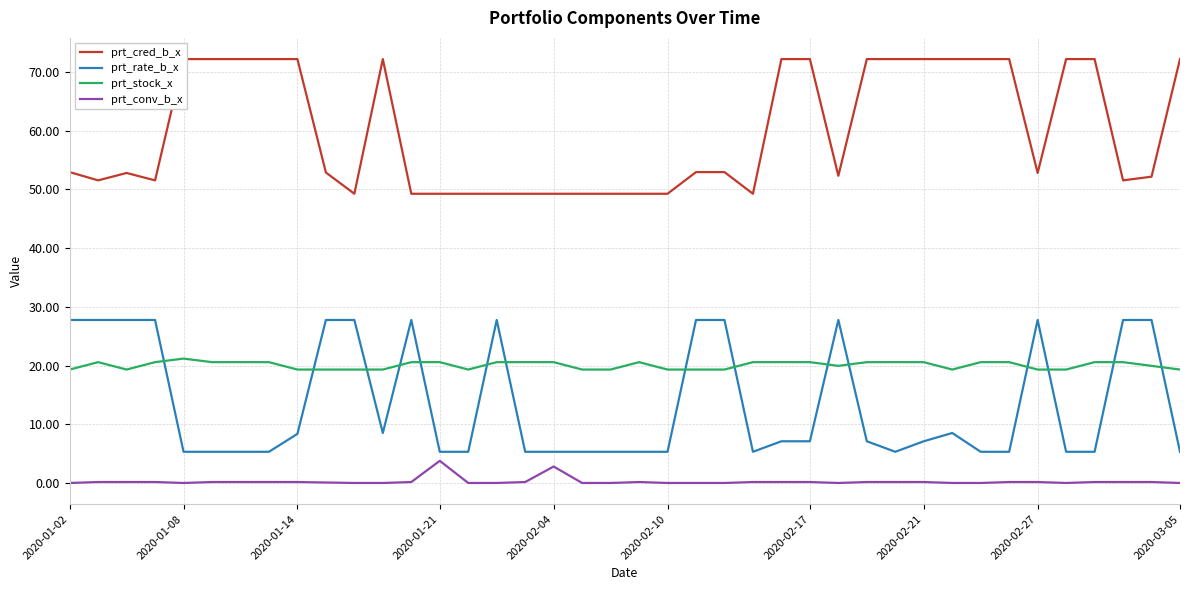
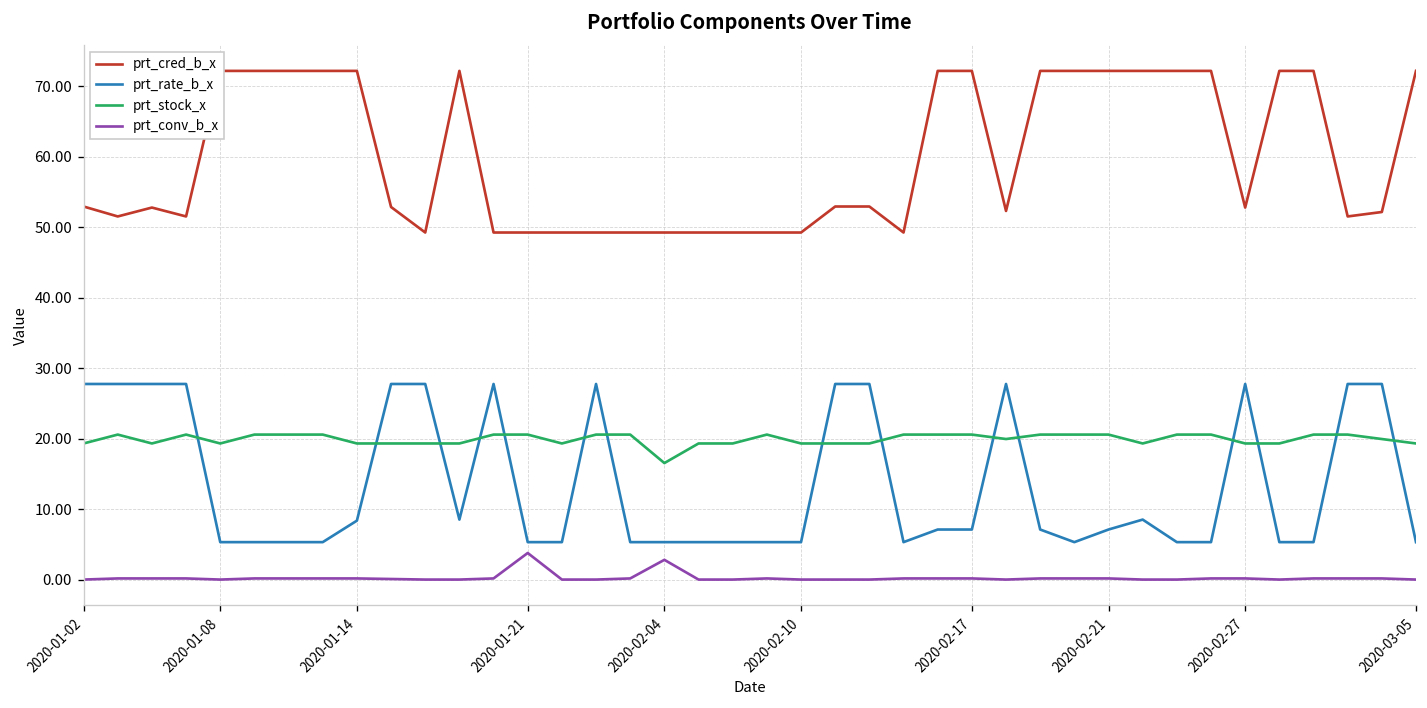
prt_stock_x, 2020-01-08: 21 -> 19
prt_stock_x, 2020-02-04: 21 -> 17
